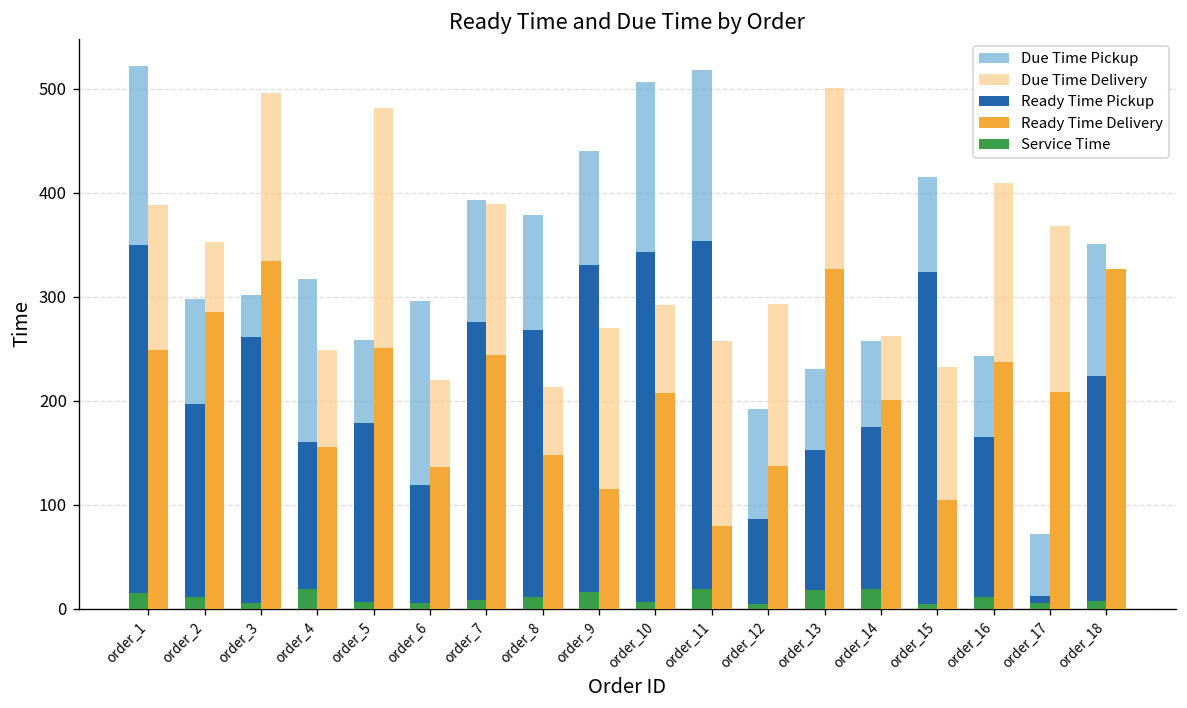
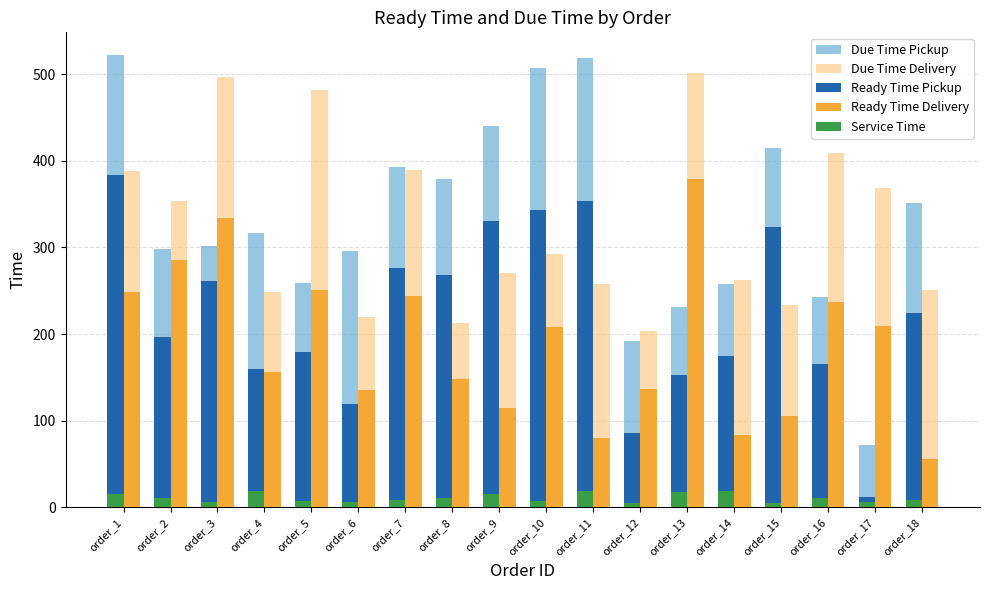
Ready Time Pickup, order_1: 350 -> 380
Due Time Delivery, order_12: 290 -> 200
Ready Time Delivery, order_13: 330 -> 380
Ready Time Delivery, order_14: 200 -> 80
Ready Time Delivery, order_18: 330 -> 60
